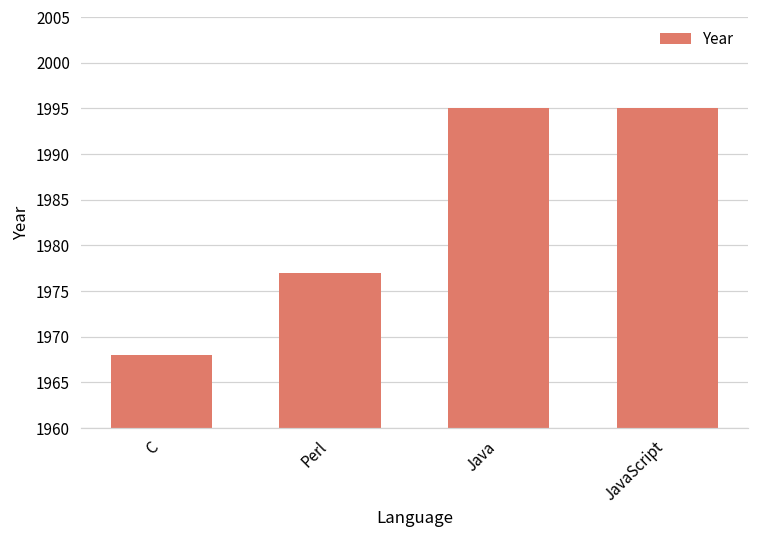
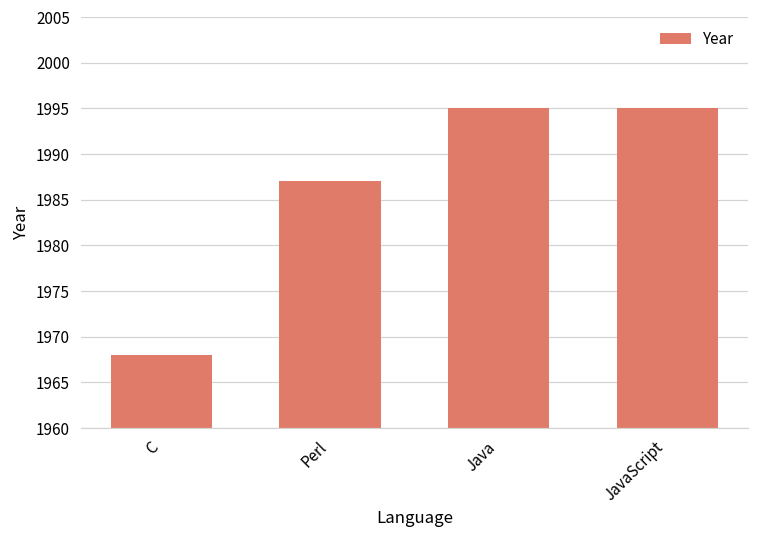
Perl: 1977 -> 1987
